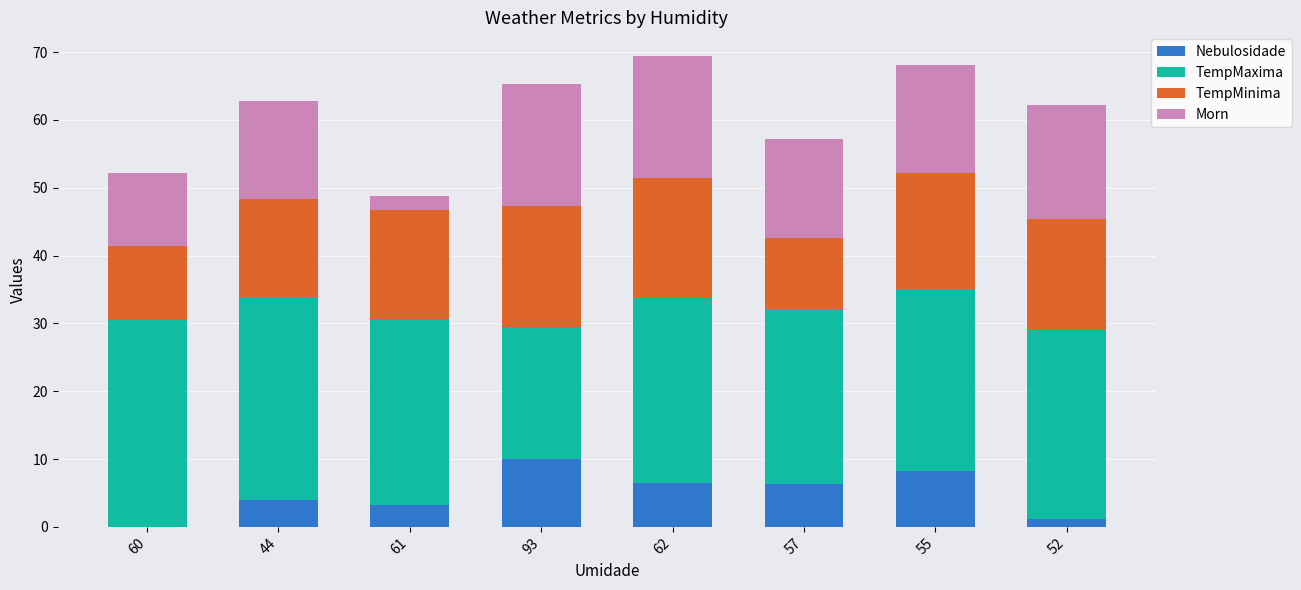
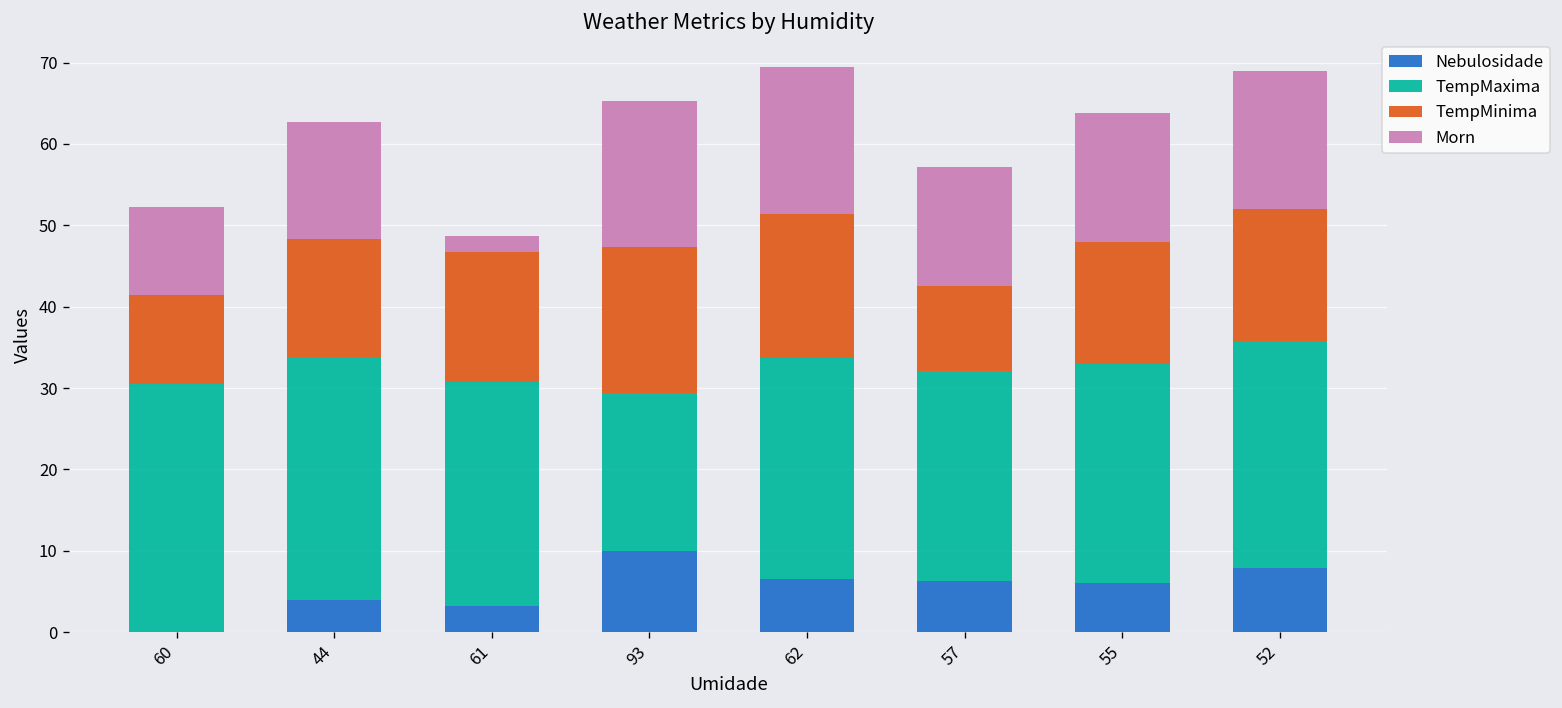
Nebulosidade, 55: 8 -> 6
TempMinima, 55: 17 -> 15
Nebulosidade, 52: 1 -> 8
